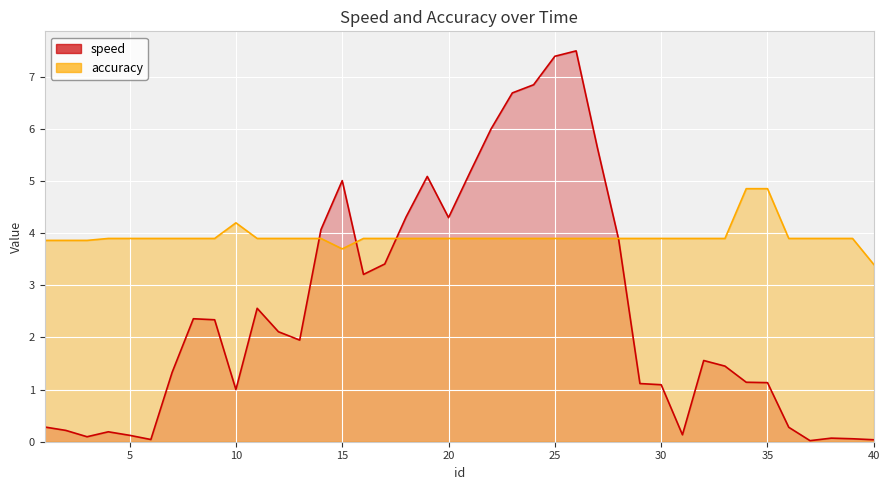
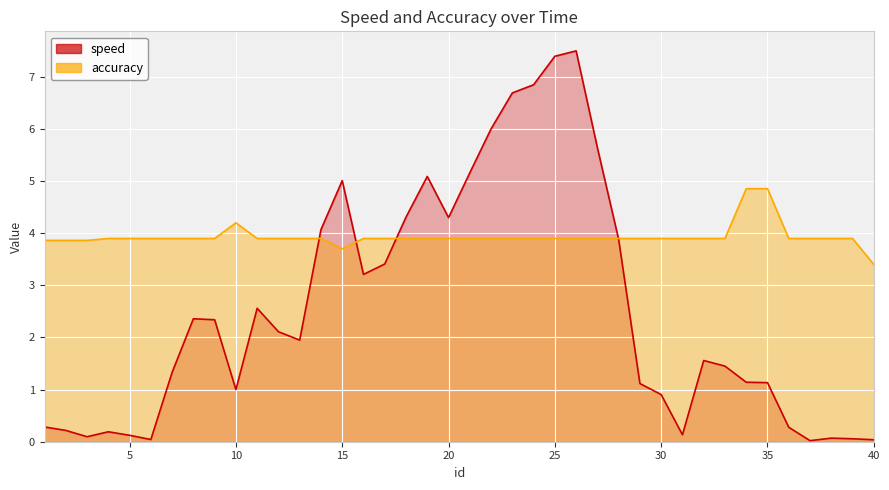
speed, 30: 1.1 -> 0.9
